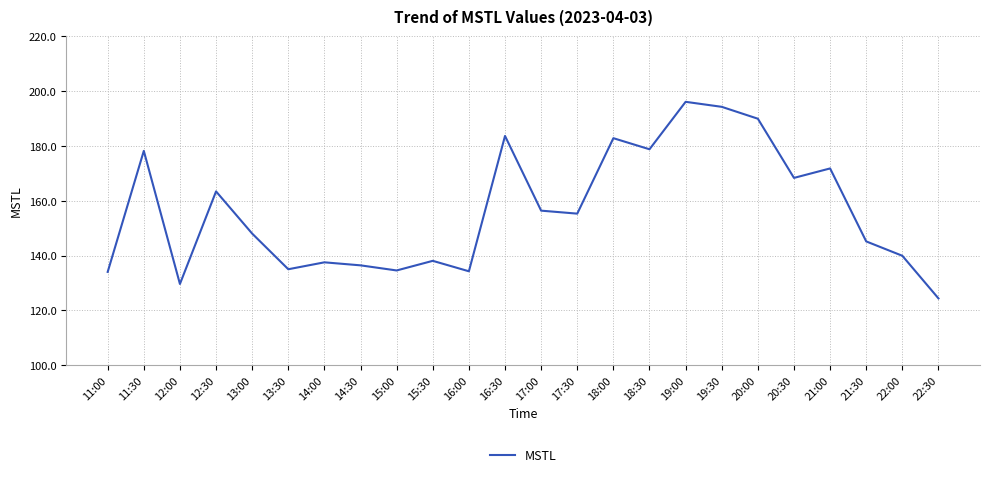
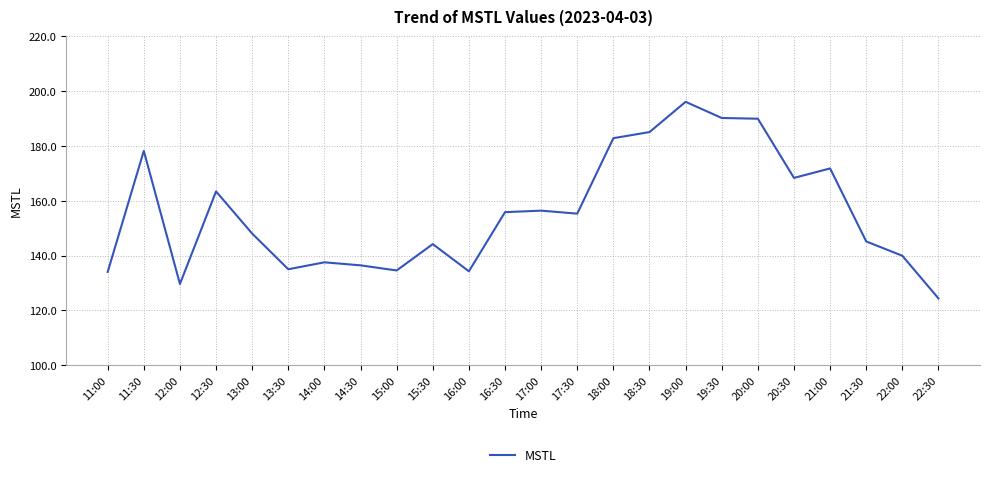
15:30: 138 -> 144
16:30: 184 -> 156
18:30: 179 -> 185
19:30: 194 -> 190
